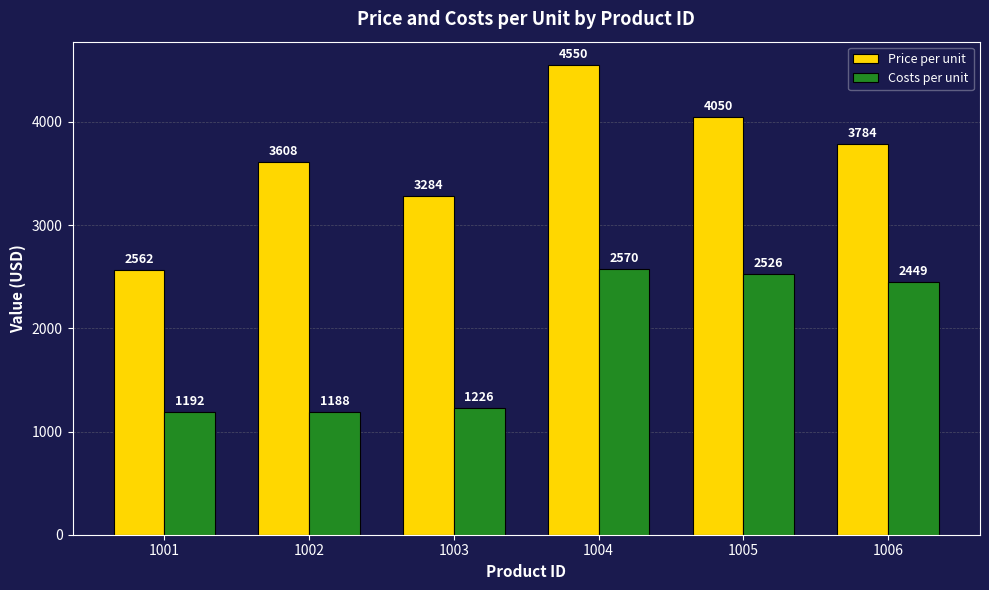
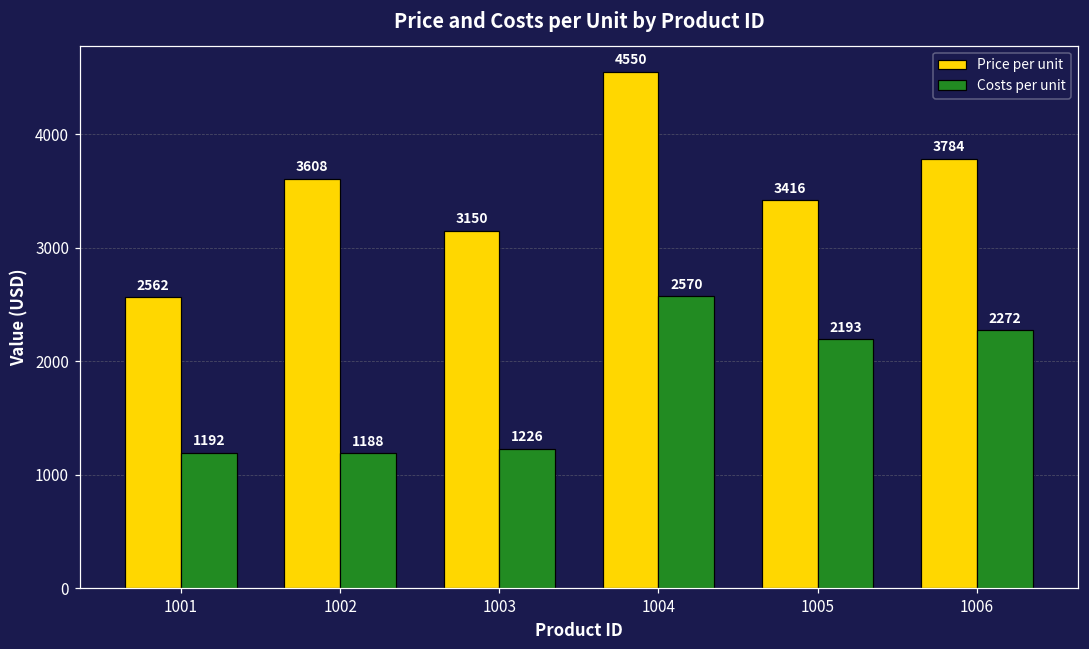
Price per unit, 1003: 3284 -> 3150
Price per unit, 1005: 4050 -> 3416
Costs per unit, 1005: 2526 -> 2193
Costs per unit, 1006: 2449 -> 2272
